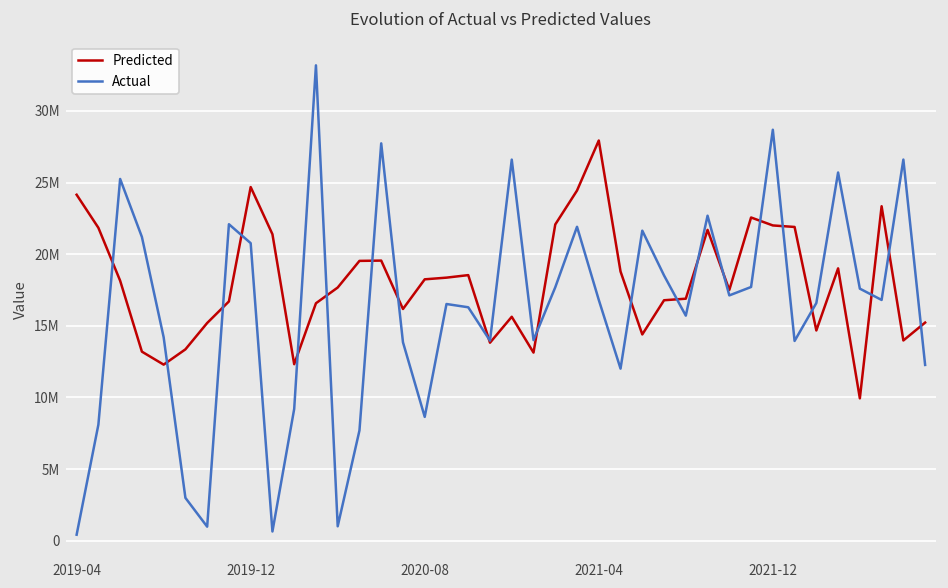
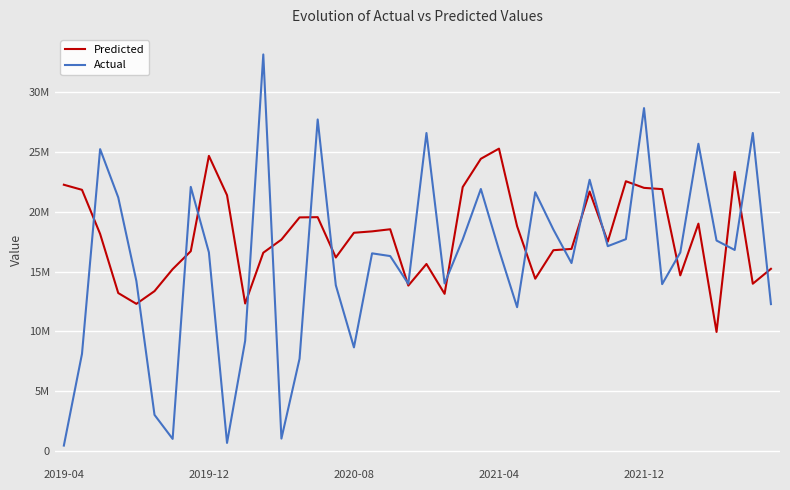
Predicted, 2019-04: 24100000 -> 22300000
Actual, 2019-12: 20800000 -> 16600000
Predicted, 2021-04: 27900000 -> 25300000
